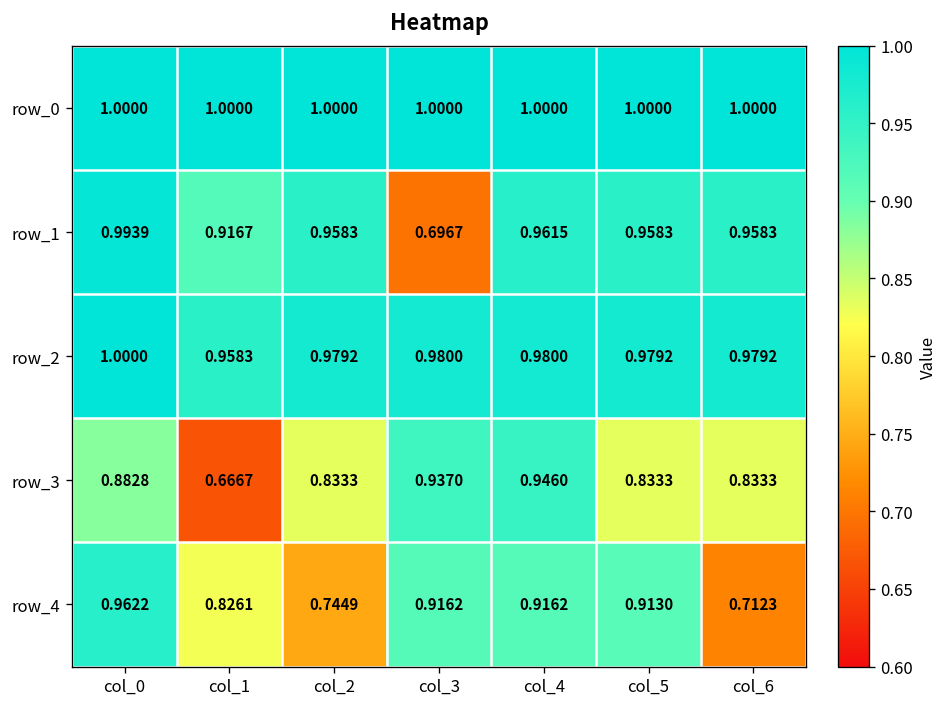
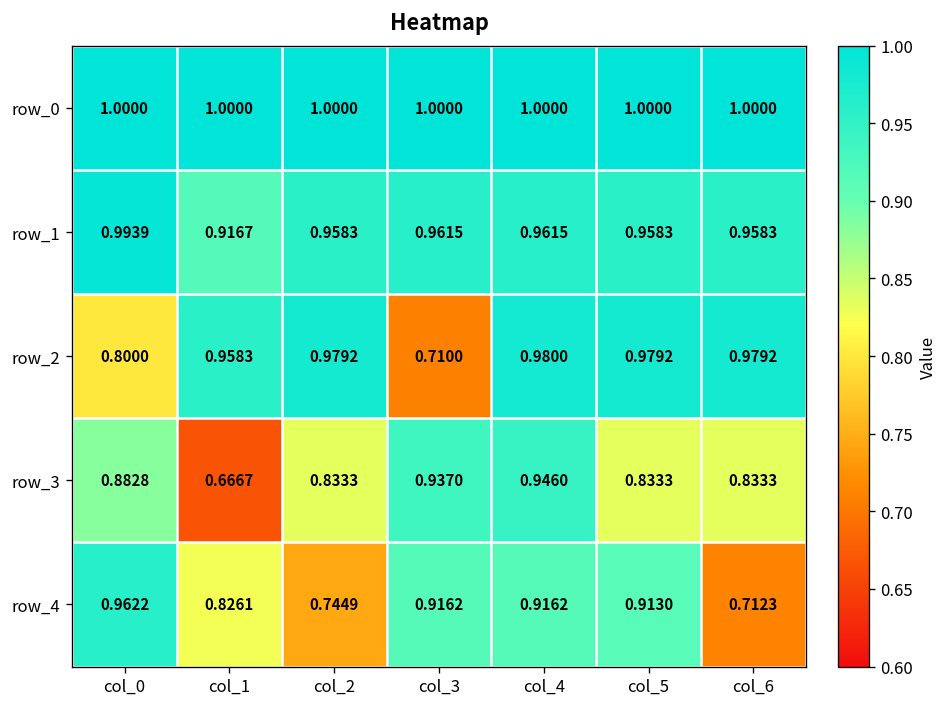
row_1, col_3: 0.6967 -> 0.9615
row_2, col_0: 1.0000 -> 0.8000
row_2, col_3: 0.9800 -> 0.7100
